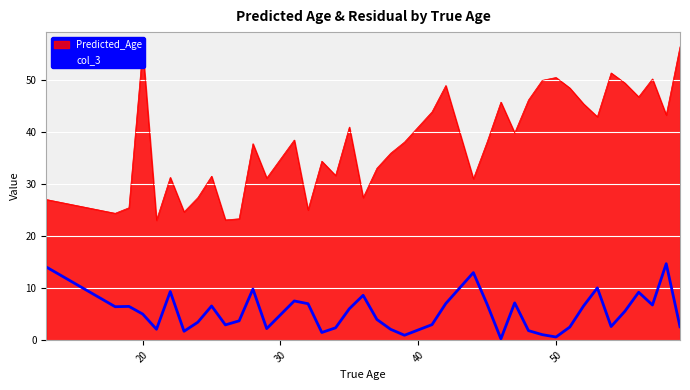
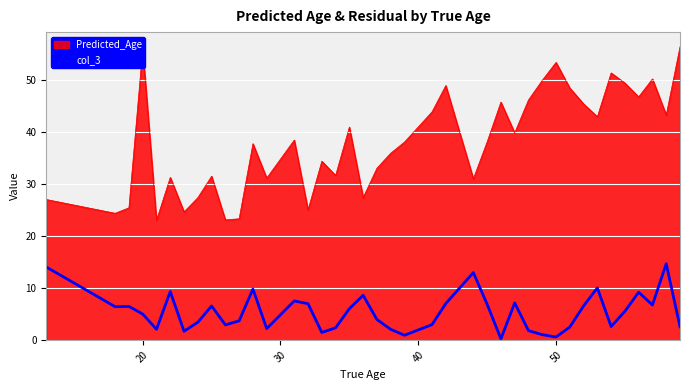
Predicted_Age, 50: 51 -> 53
